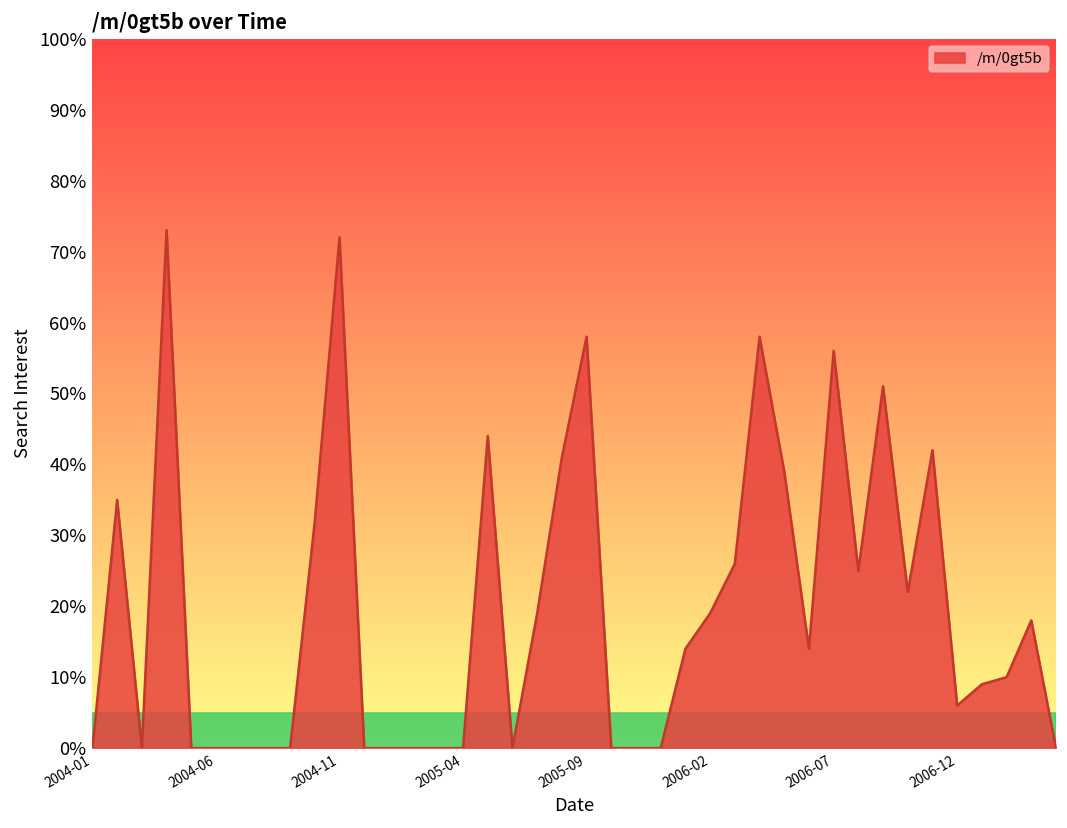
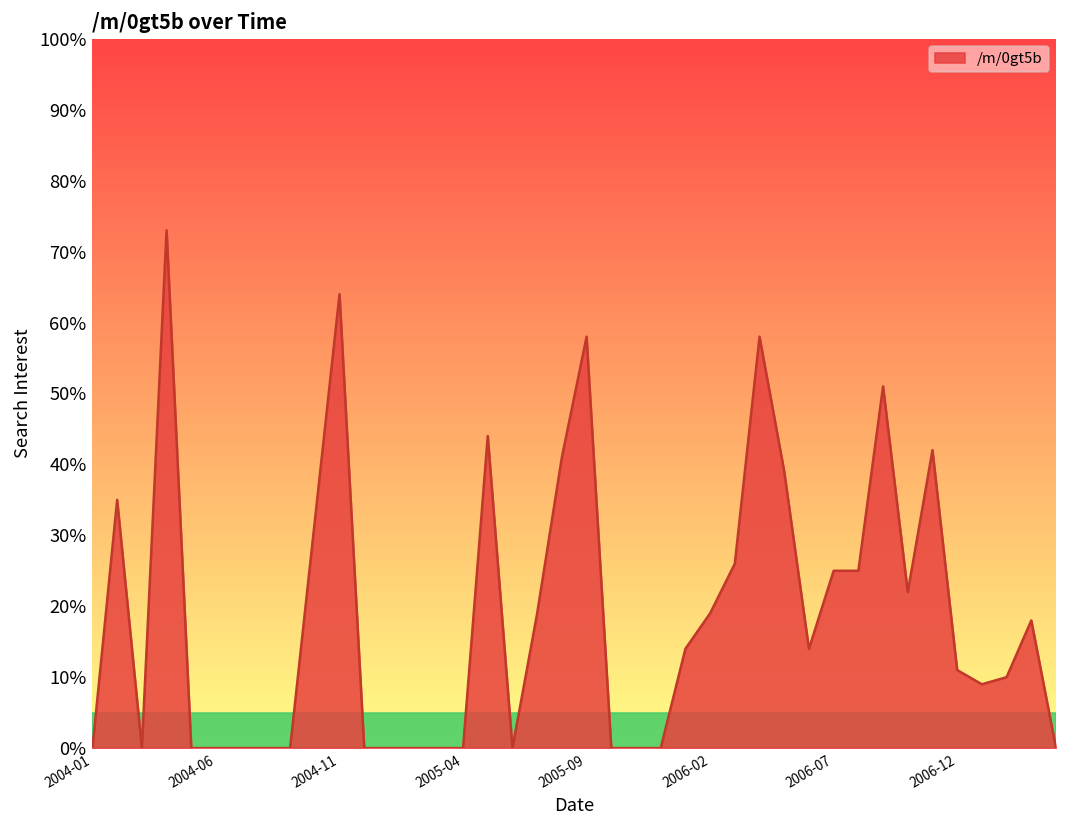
2004-11: 72% -> 64%
2006-07: 56% -> 25%
2006-12: 6% -> 11%
